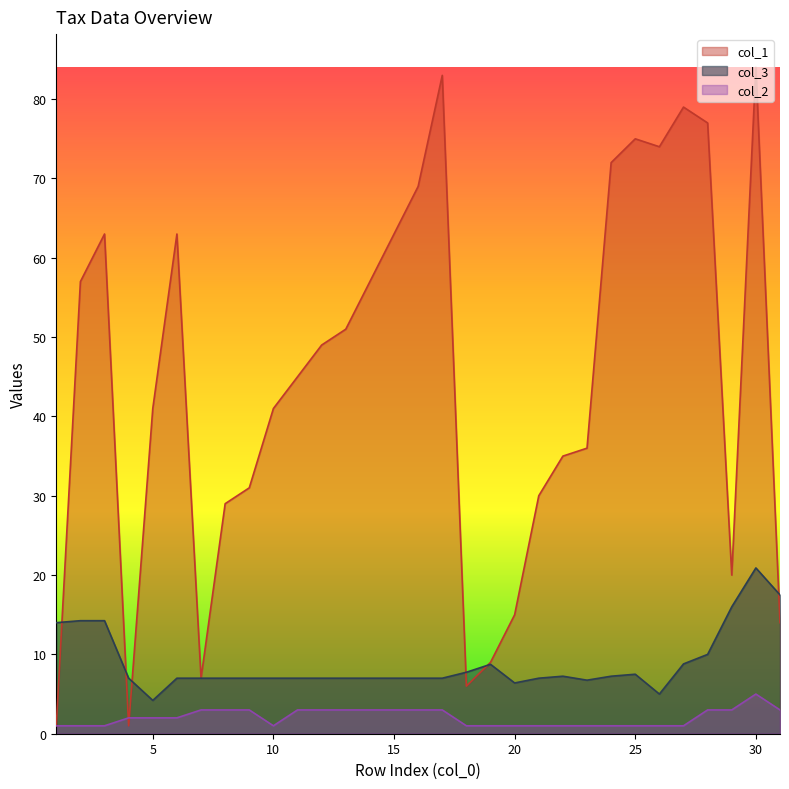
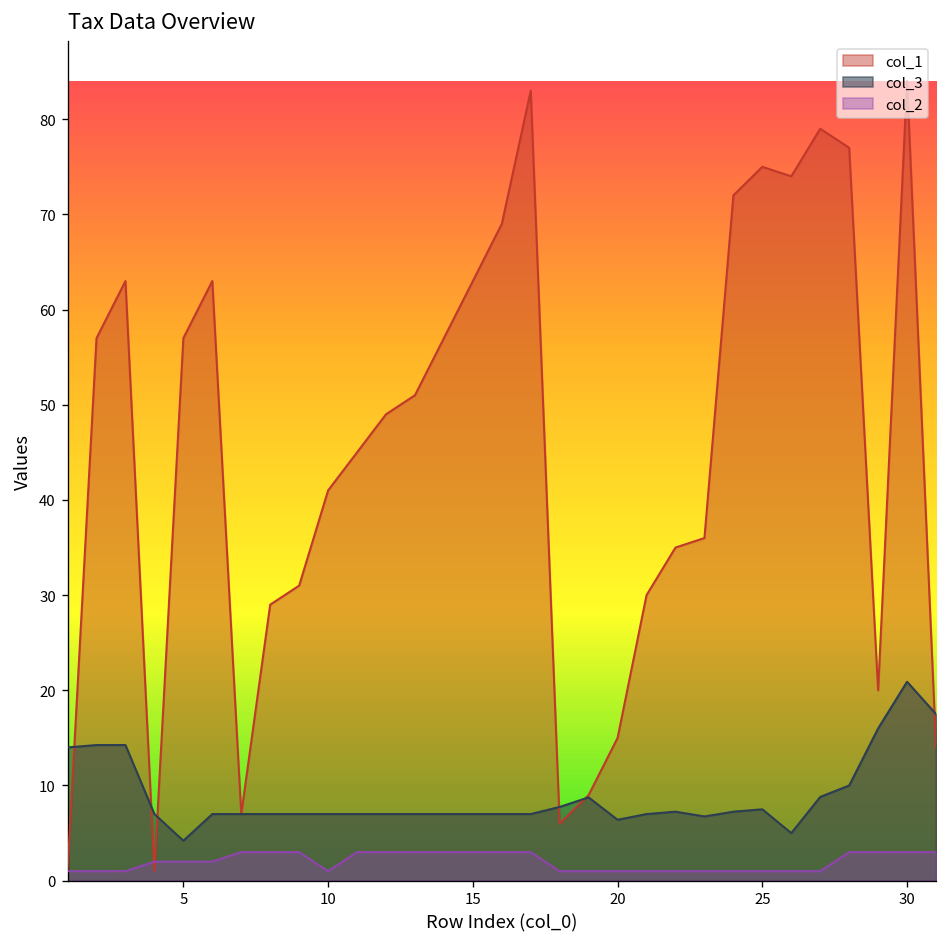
col_1, 5: 41 -> 57
col_2, 30: 5 -> 3
